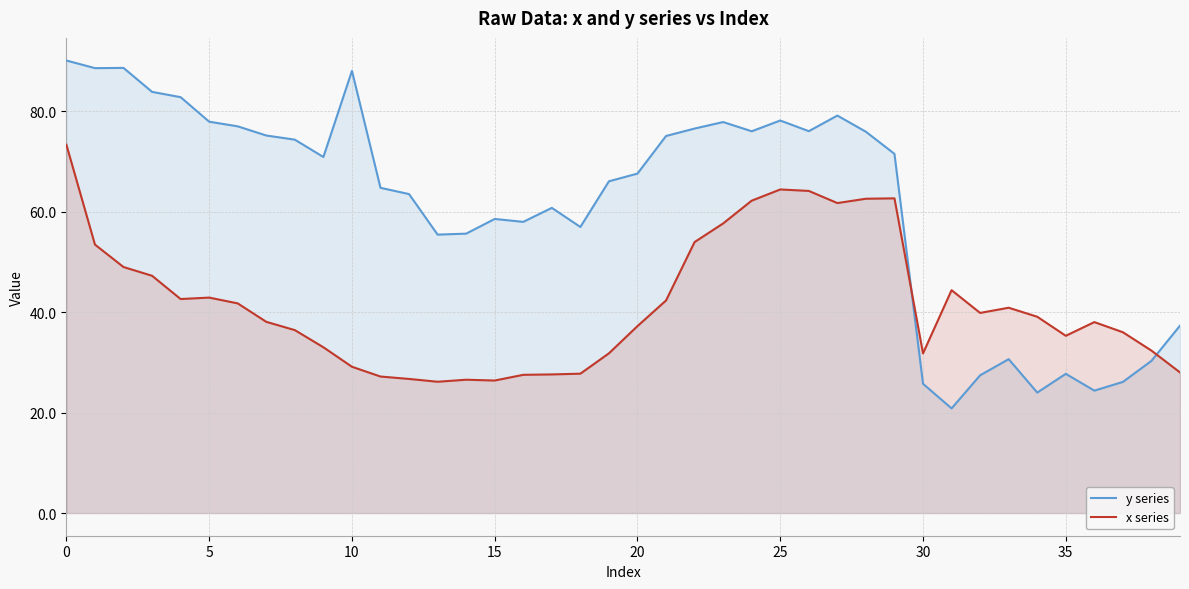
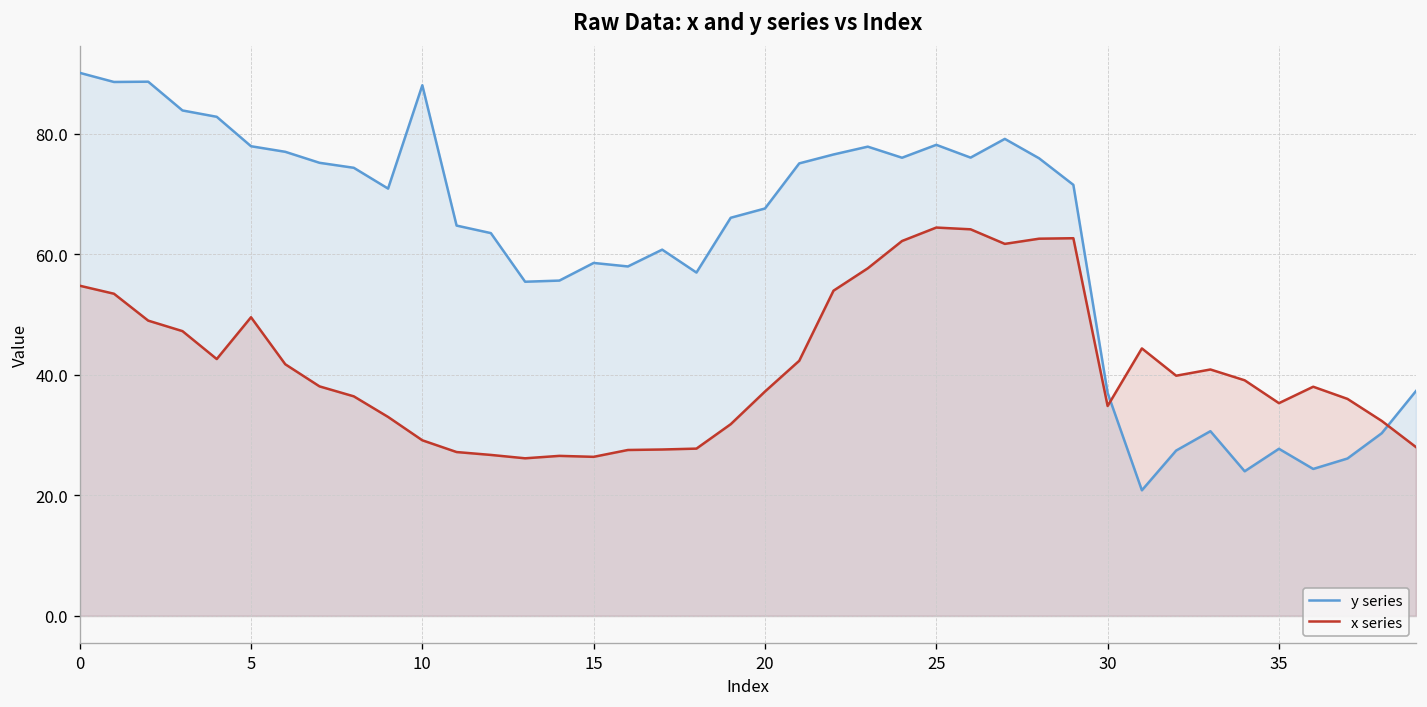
x series, 0: 73 -> 55
x series, 5: 43 -> 50
y series, 30: 26 -> 37
x series, 30: 32 -> 35
